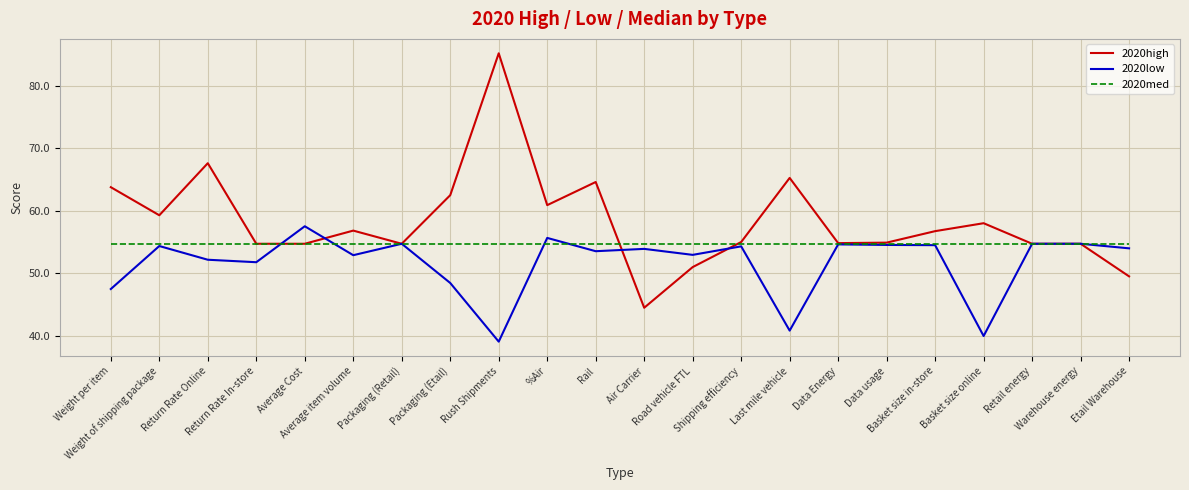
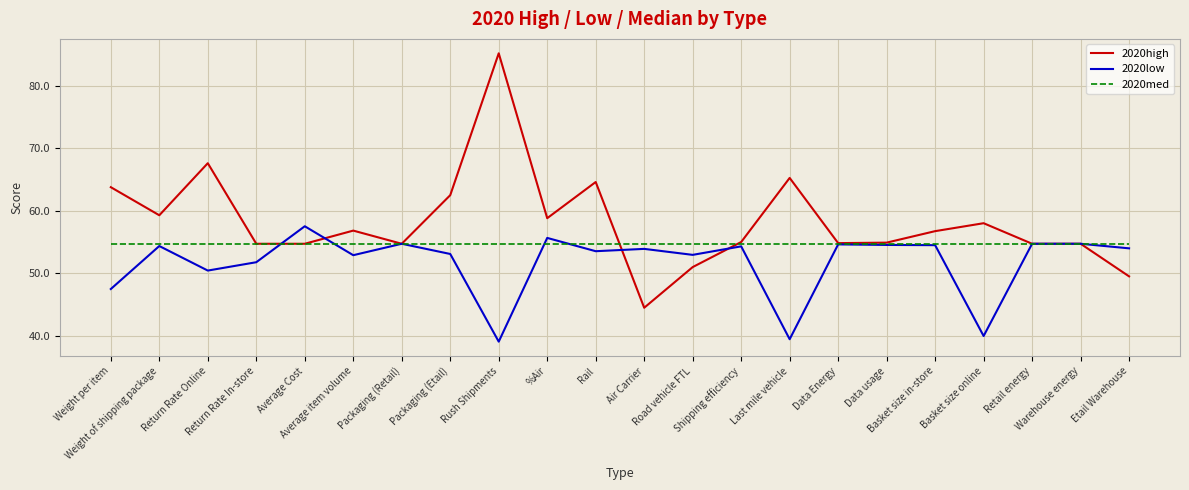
2020low, Return Rate Online: 52 -> 50
2020low, Packaging (Etail): 48 -> 53
2020high, %Air: 61 -> 59
2020low, Last mile vehicle: 41 -> 39
